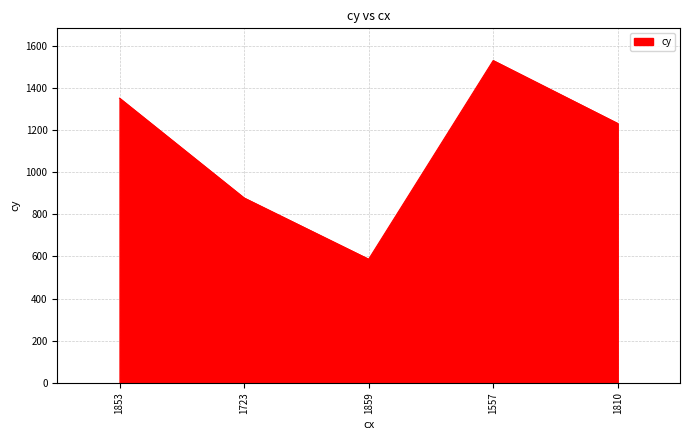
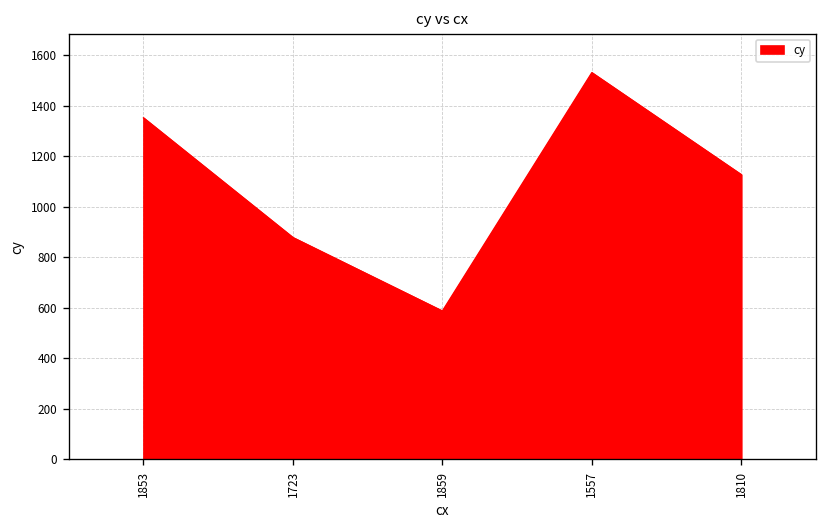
1810: 1230 -> 1130
